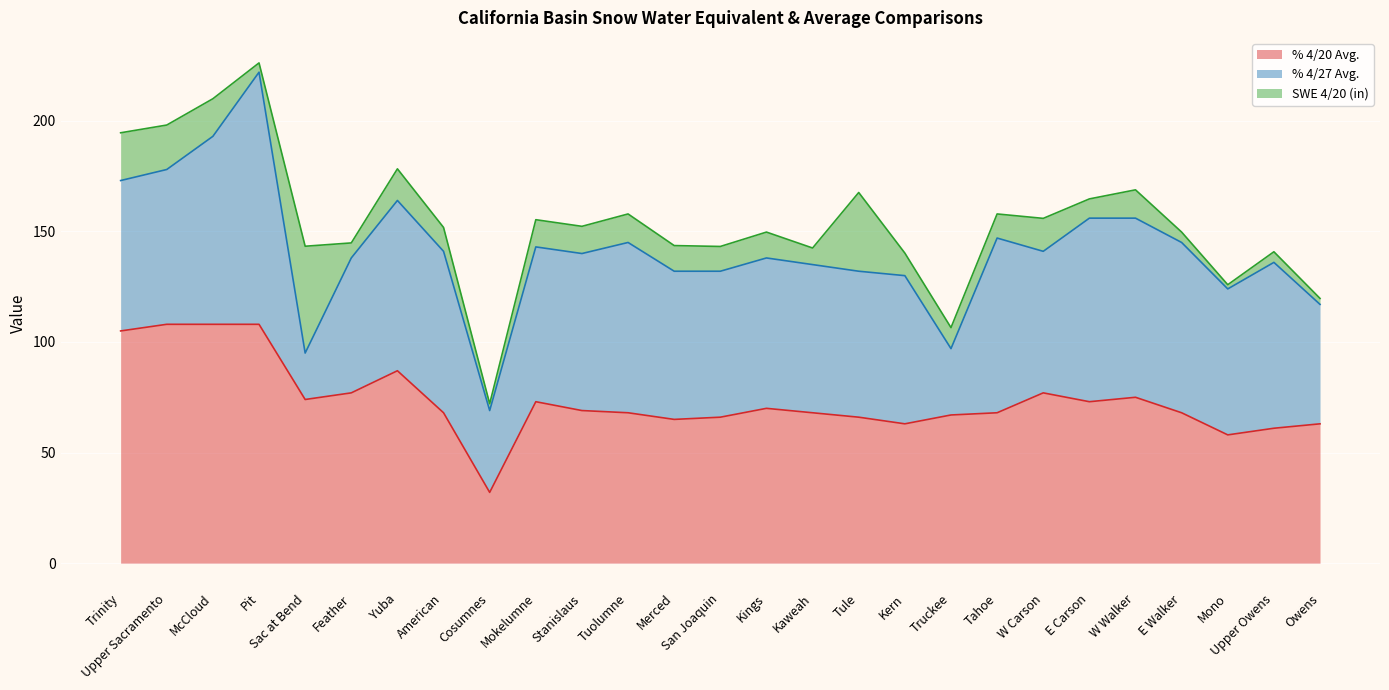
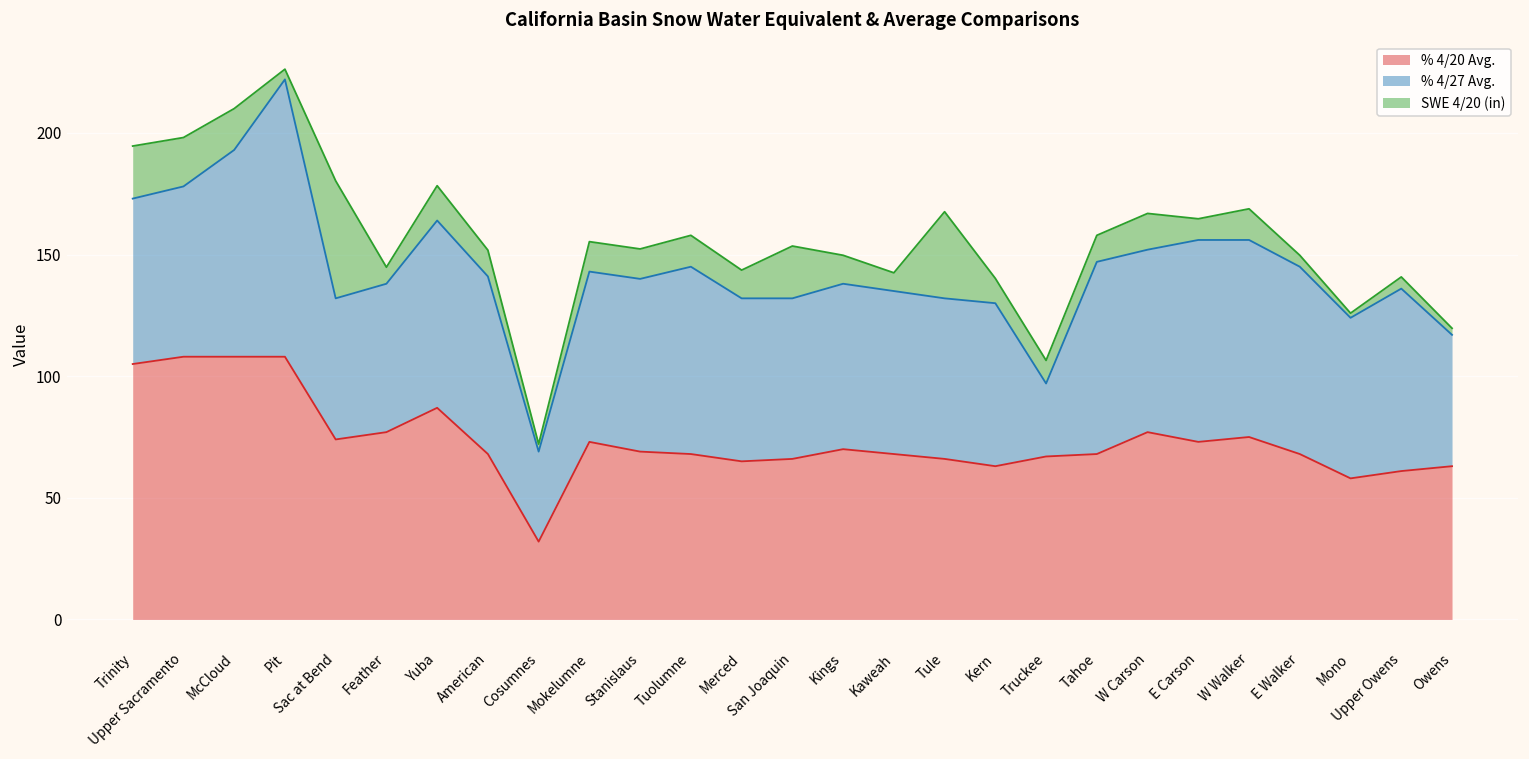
% 4/27 Avg., Sac at Bend: 21 -> 58
SWE 4/20 (in), San Joaquin: 11 -> 22
% 4/27 Avg., W Carson: 64 -> 75
